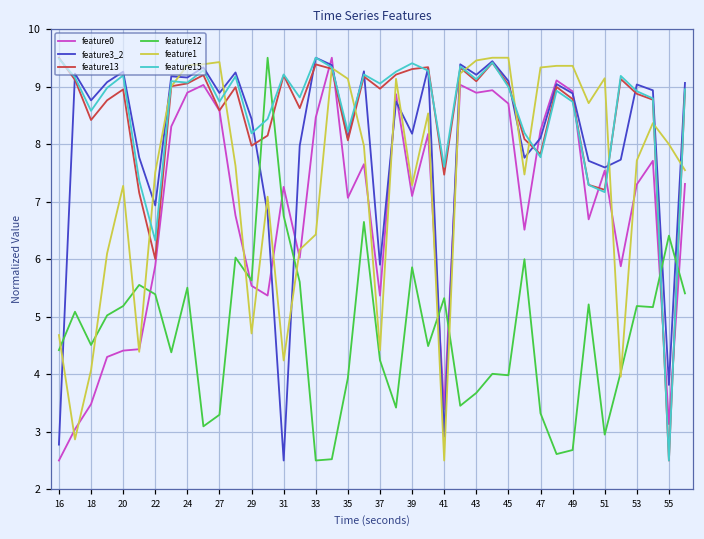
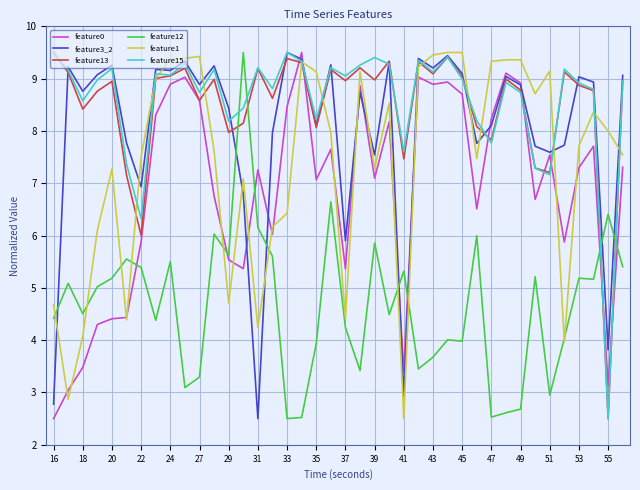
feature12, 31: 6.8 -> 6.2
feature3_2, 39: 8.2 -> 7.5
feature13, 39: 9.3 -> 9.0
feature12, 47: 3.3 -> 2.5
